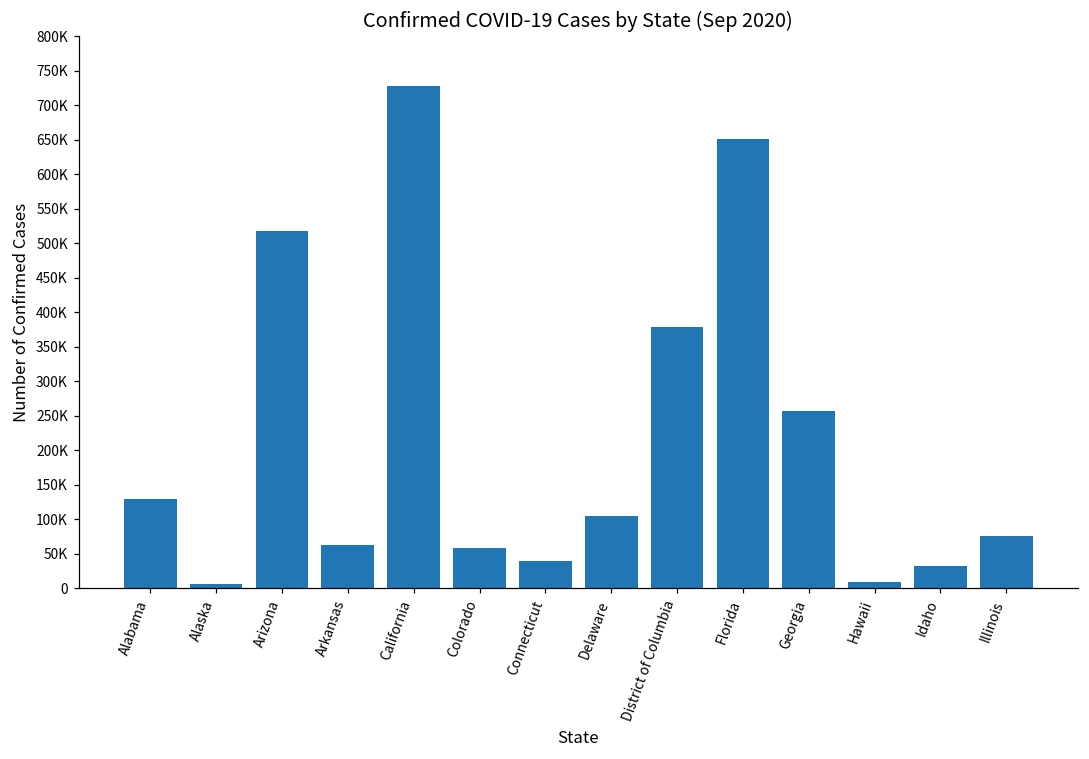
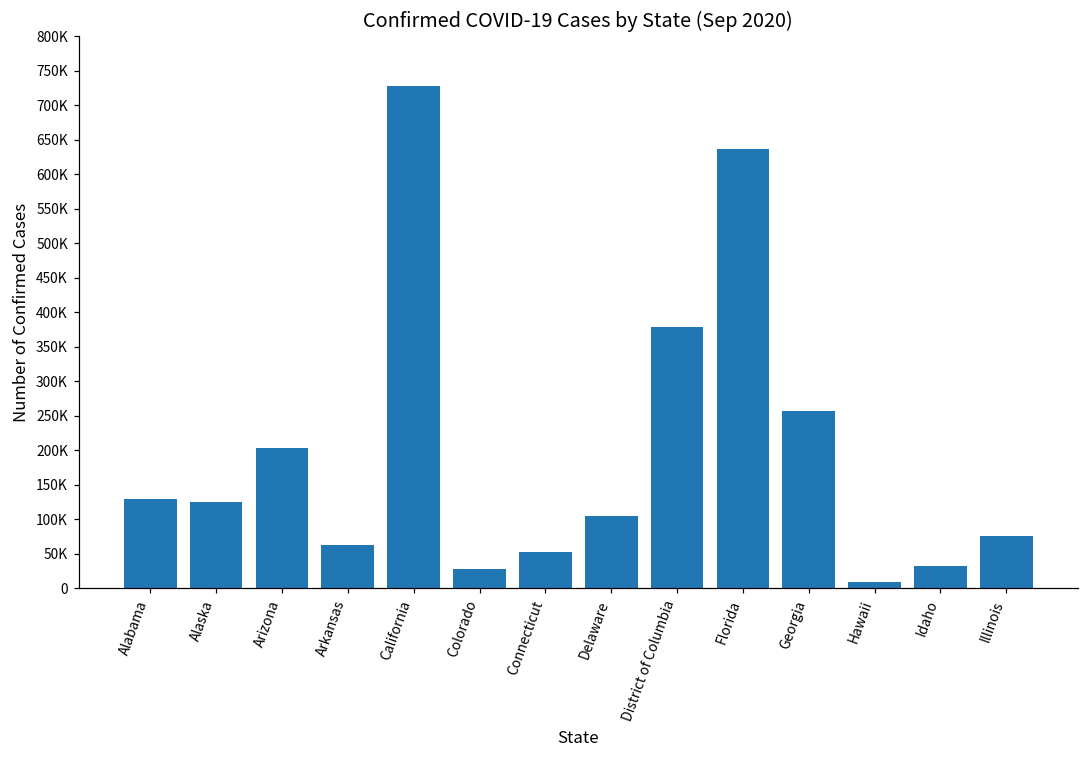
Alaska: 10000 -> 120000
Arizona: 520000 -> 200000
Colorado: 60000 -> 30000
Connecticut: 40000 -> 50000
Florida: 650000 -> 640000
